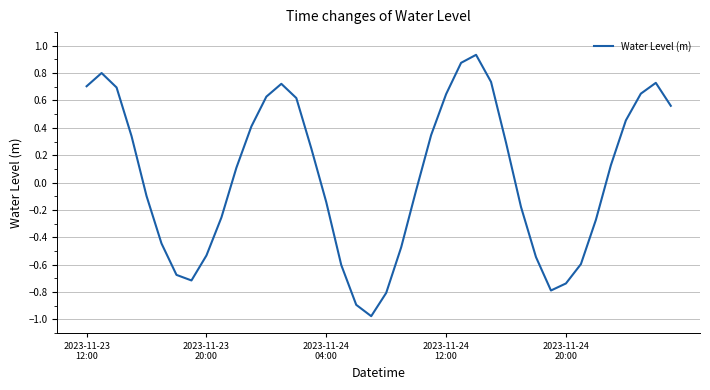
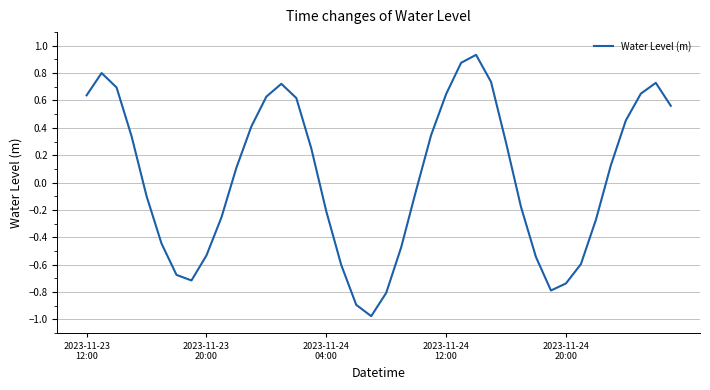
2023-11-23 12:00: 0.70 -> 0.64
2023-11-24 04:00: -0.14 -> -0.21
